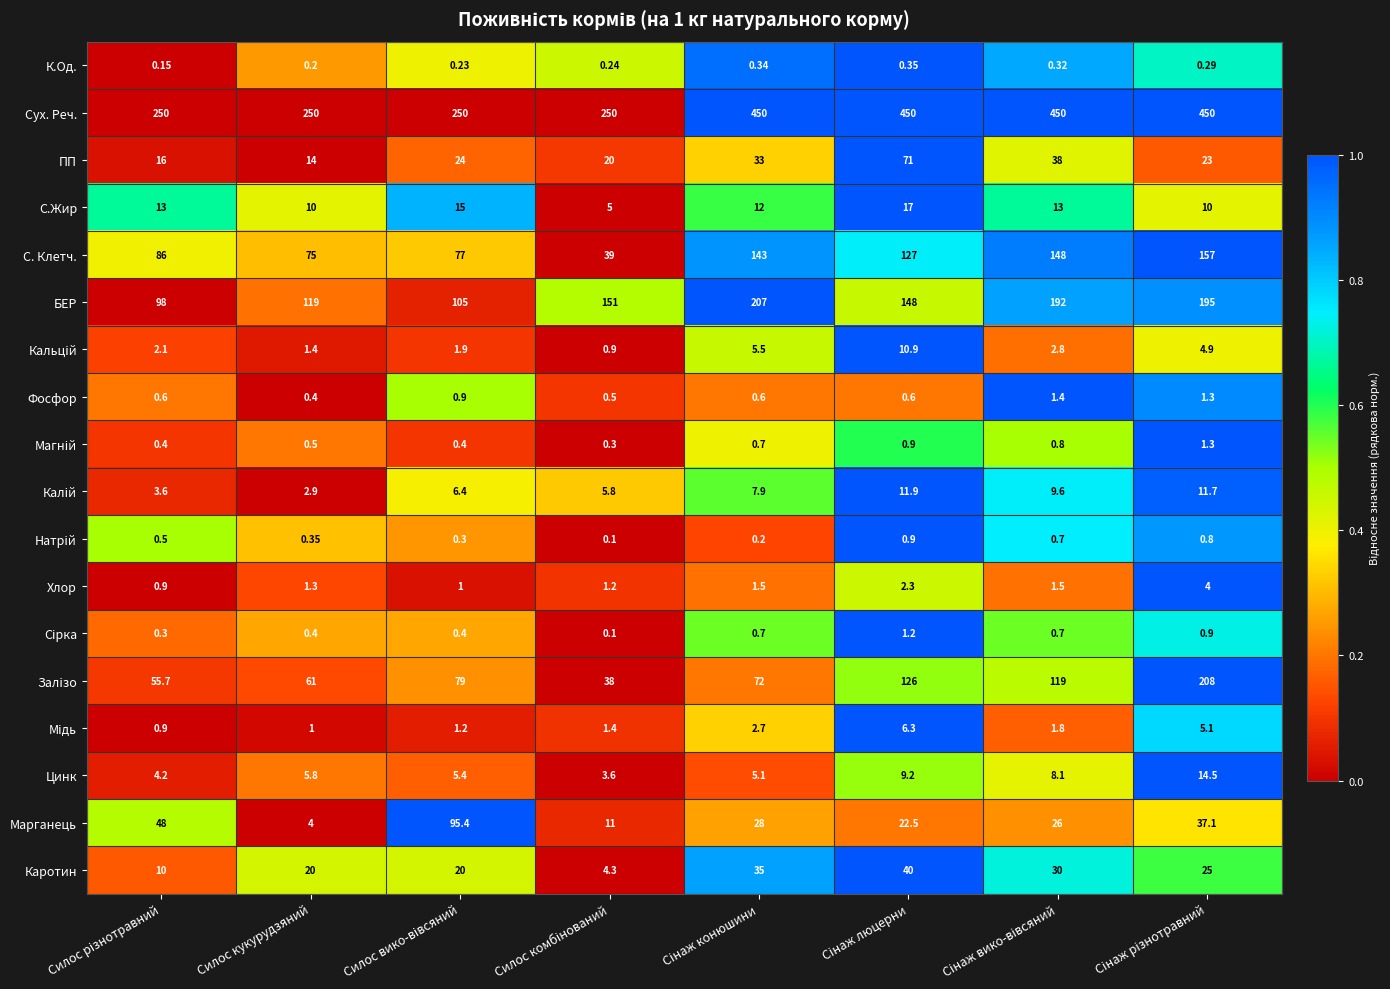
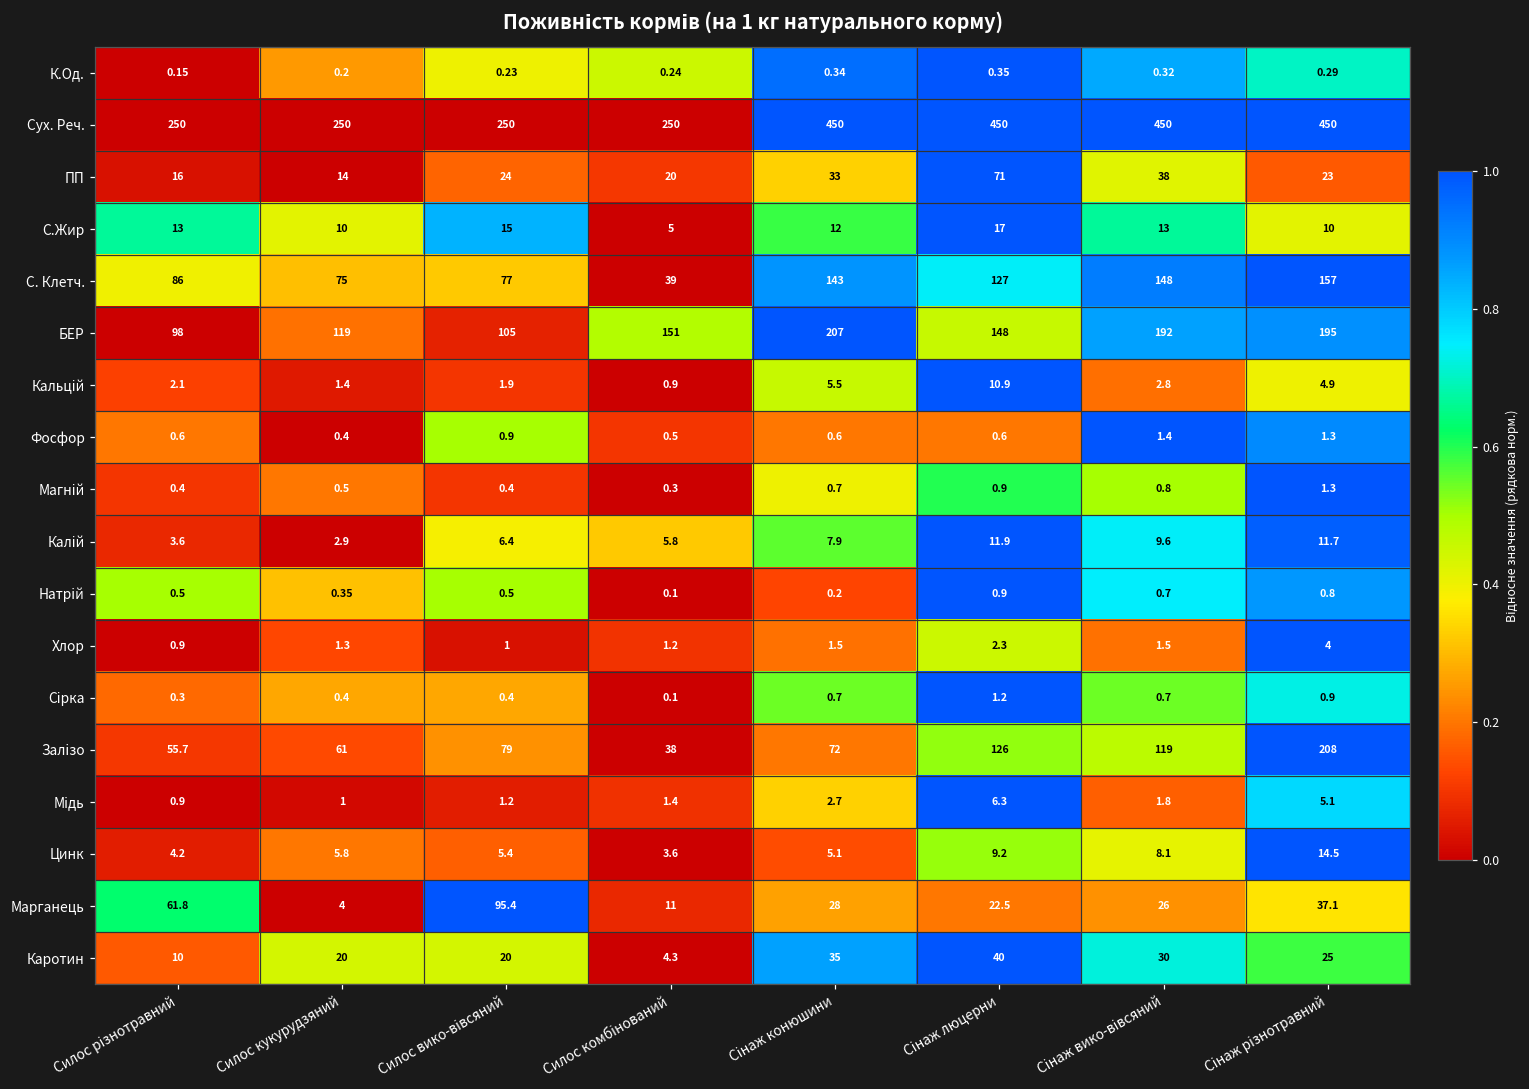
Натрій, Силос вико-вівсяний: 0.3 -> 0.5
Марганець, Силос різнотравний: 48 -> 61.8
